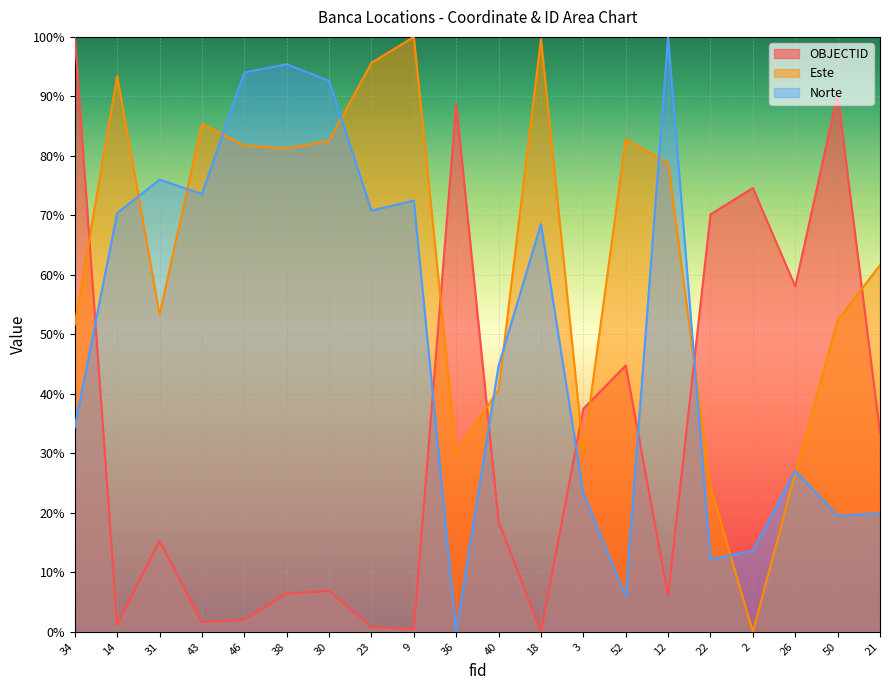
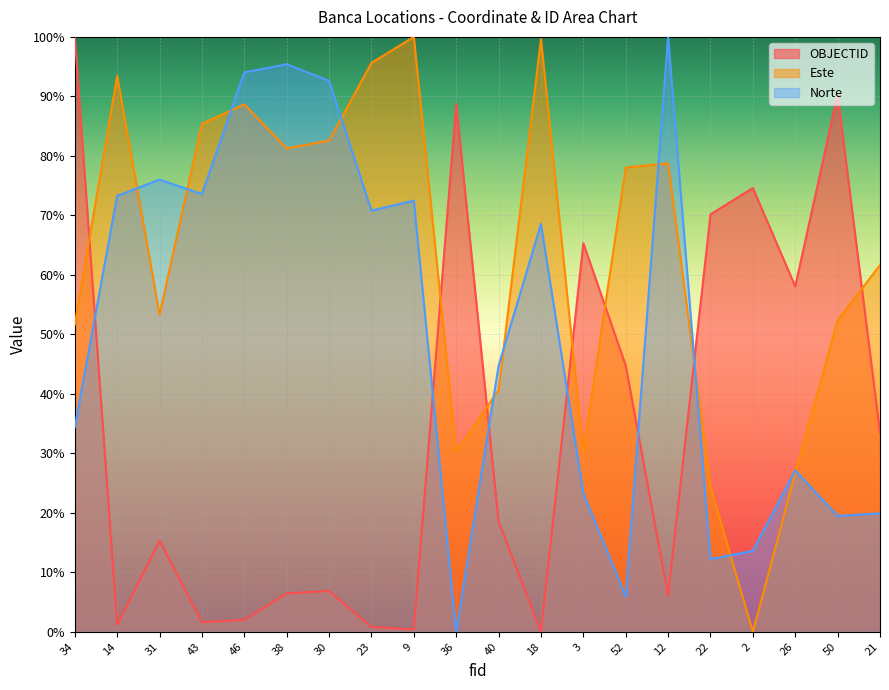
Norte, 14: 70% -> 73%
Este, 46: 82% -> 89%
OBJECTID, 3: 38% -> 65%
Este, 52: 83% -> 78%
